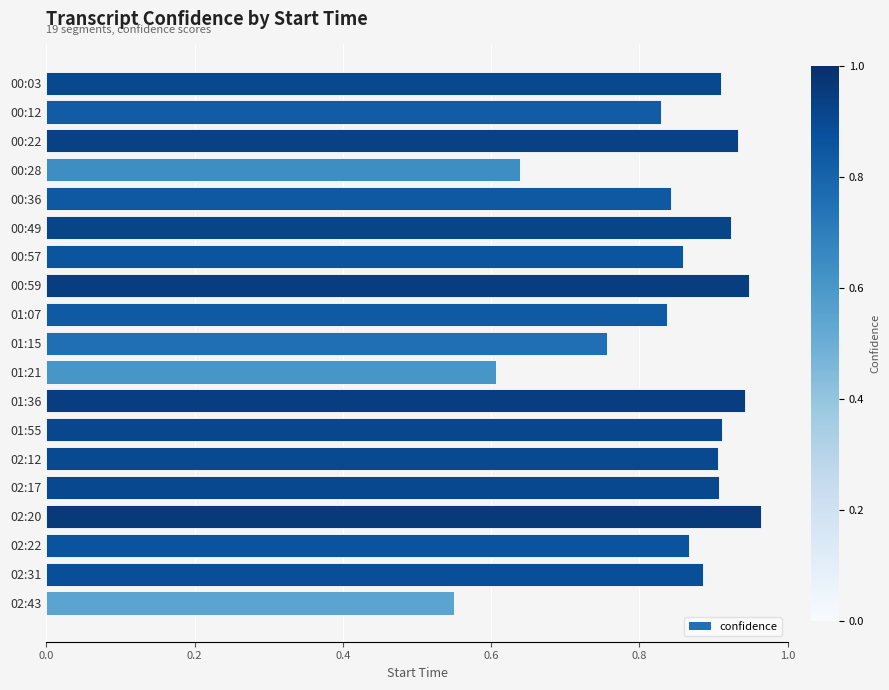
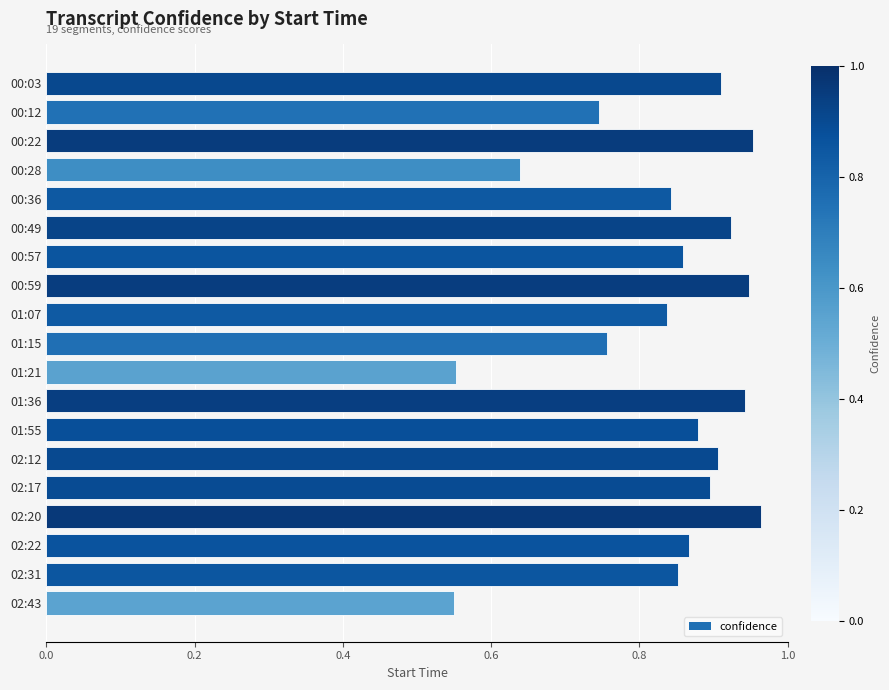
00:12: 0.83 -> 0.75
00:22: 0.93 -> 0.95
01:21: 0.61 -> 0.55
01:55: 0.91 -> 0.88
02:17: 0.91 -> 0.90
02:31: 0.89 -> 0.85
